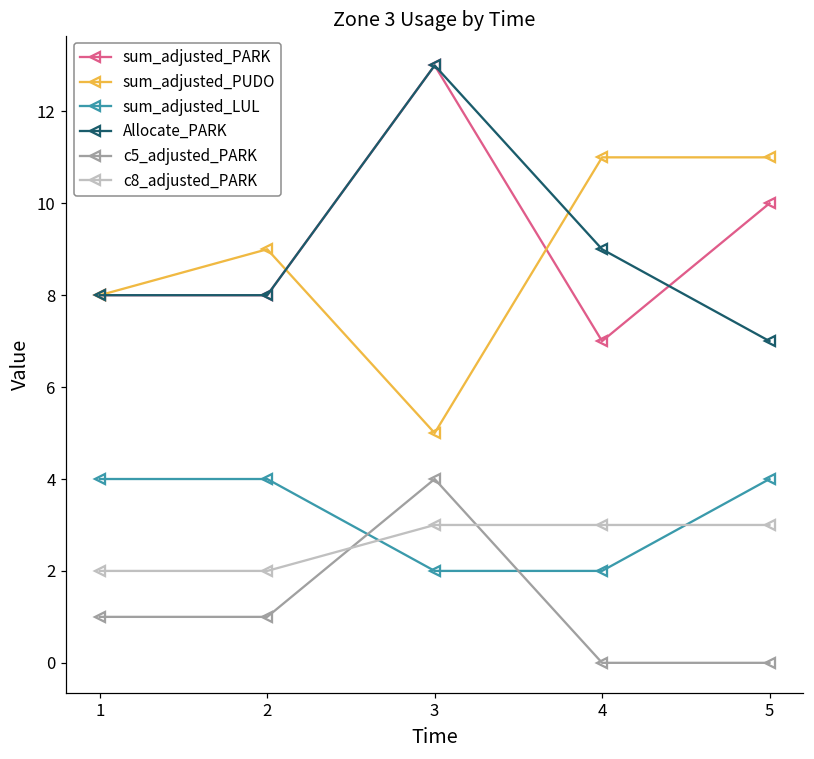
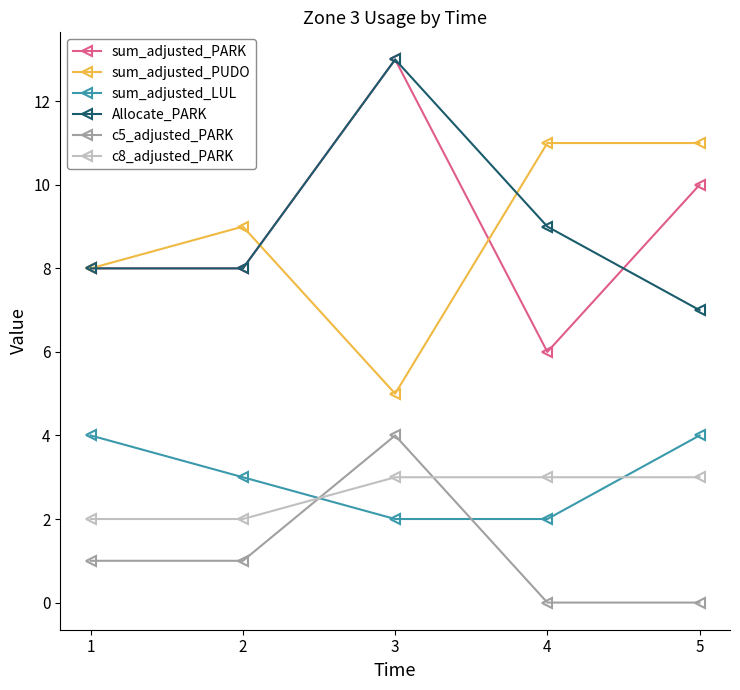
sum_adjusted_LUL, 2: 4 -> 3
sum_adjusted_PARK, 4: 7 -> 6
